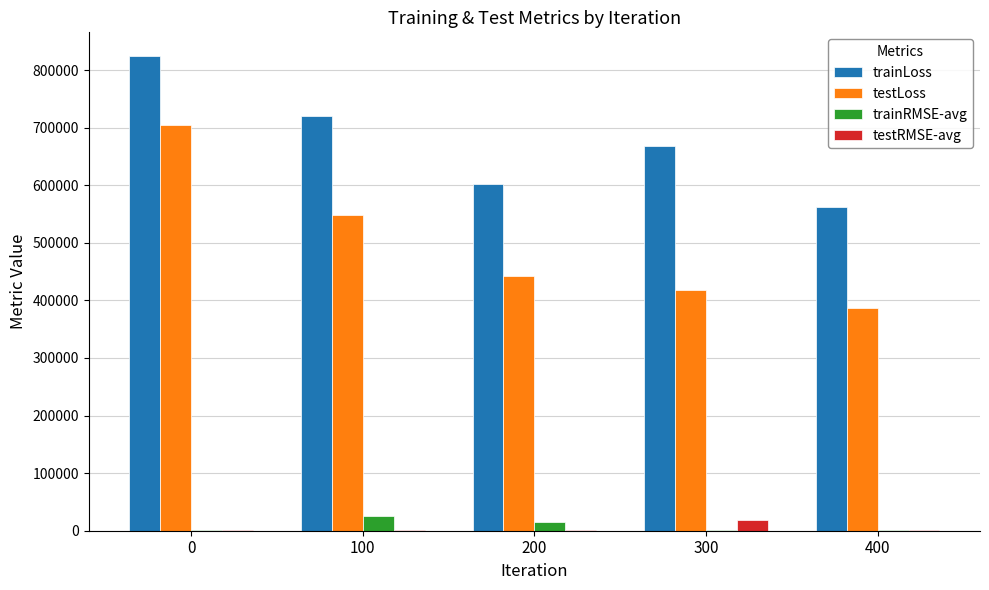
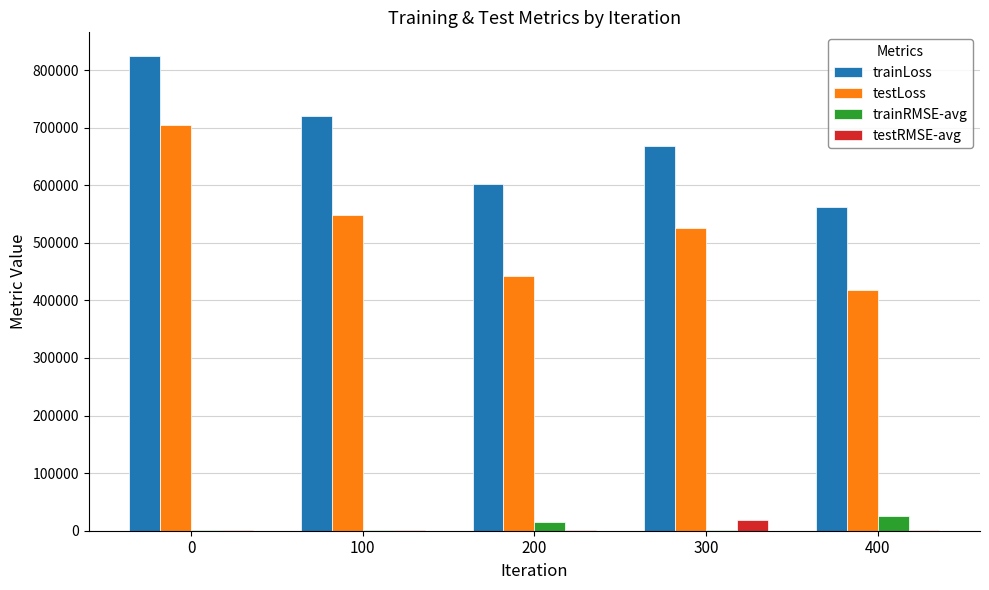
trainRMSE-avg, 100: 20000 -> 0
testLoss, 300: 420000 -> 530000
testLoss, 400: 390000 -> 420000
trainRMSE-avg, 400: 0 -> 20000
